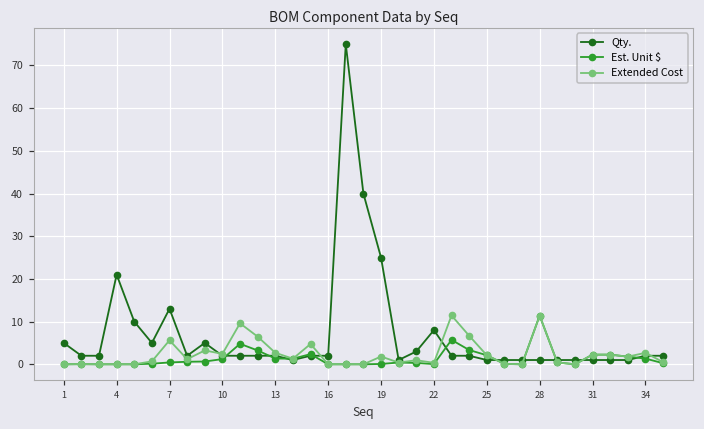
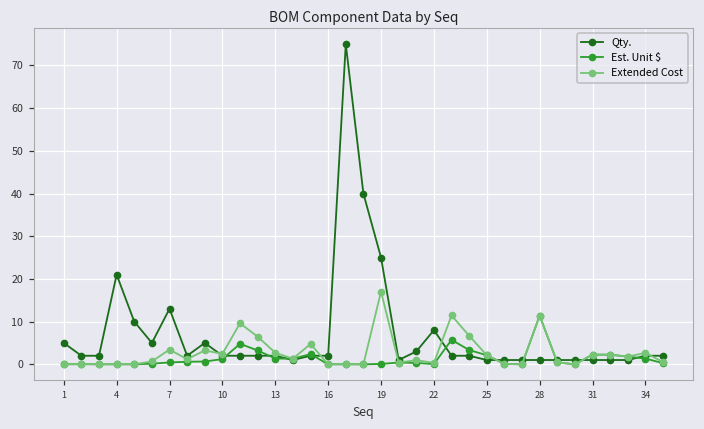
Extended Cost, 7: 6 -> 3
Extended Cost, 19: 2 -> 17
